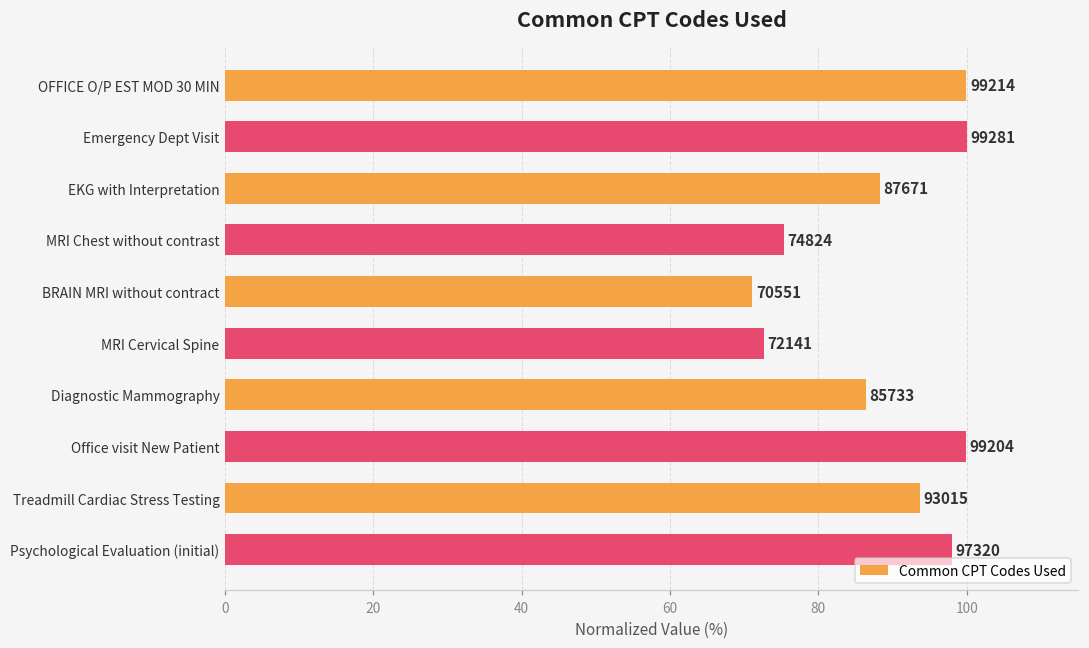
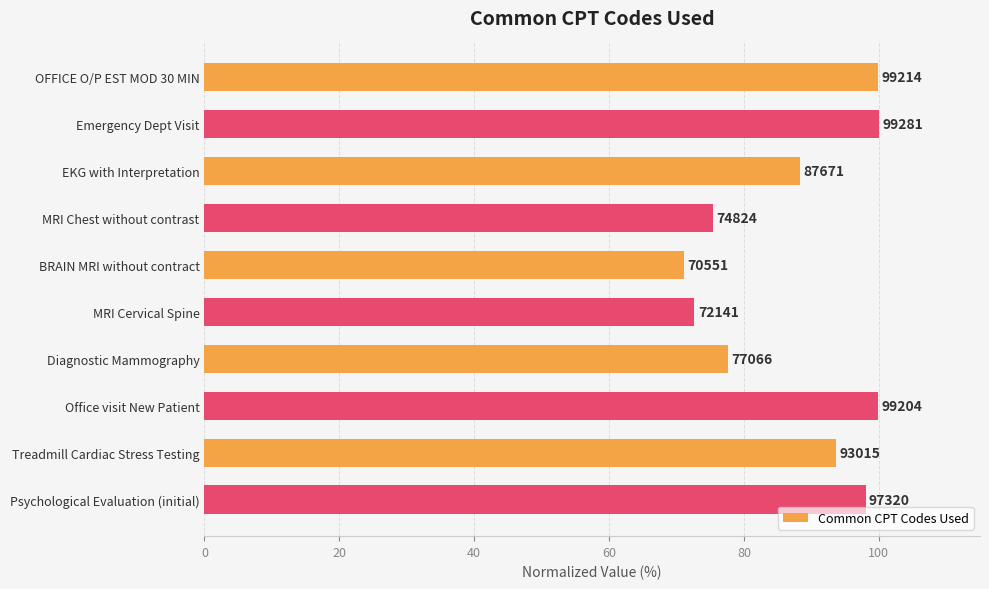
Diagnostic Mammography: 85733 -> 77066
